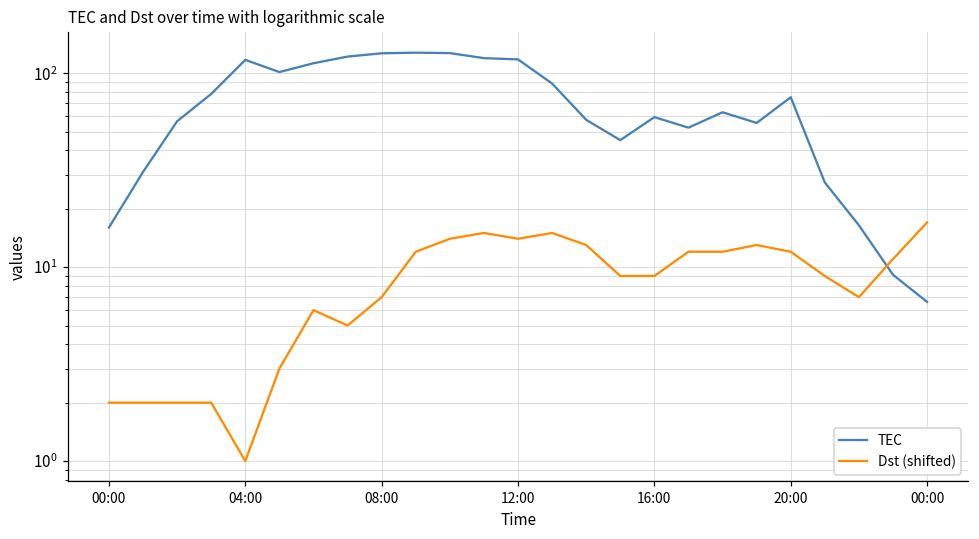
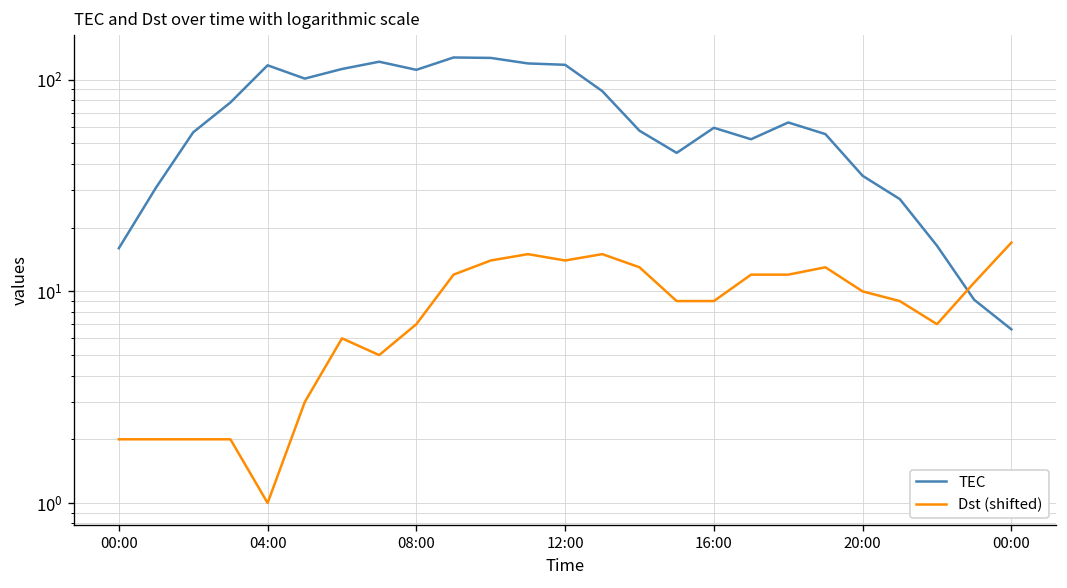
TEC, 08:00: 130 -> 110
TEC, 20:00: 75 -> 35
Dst (shifted), 20:00: 12 -> 10
